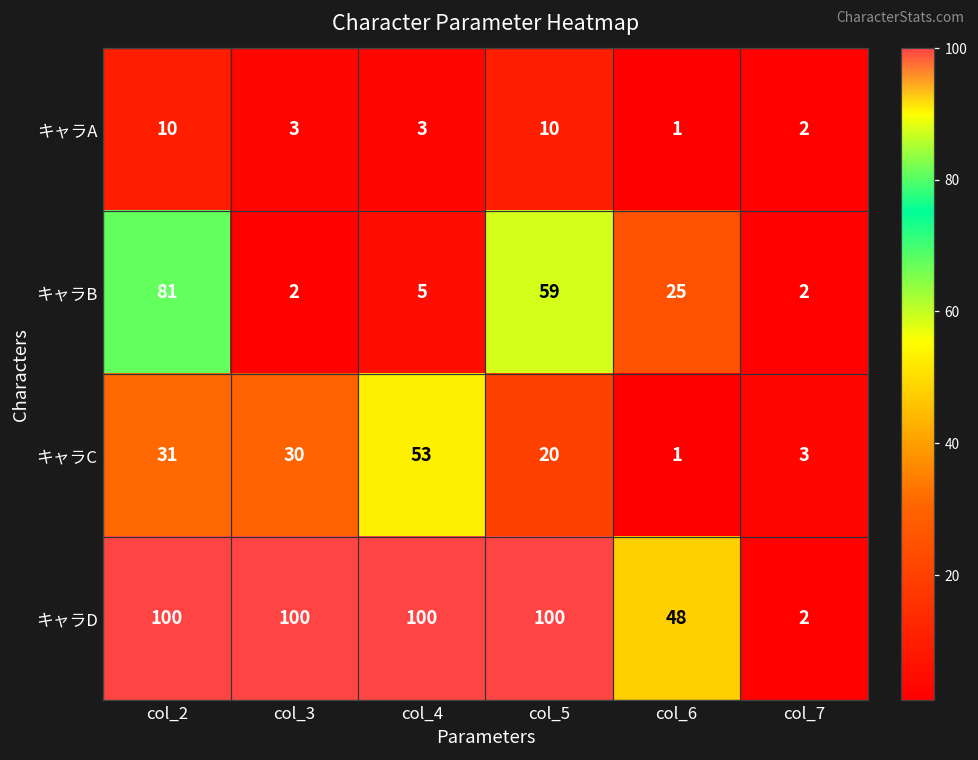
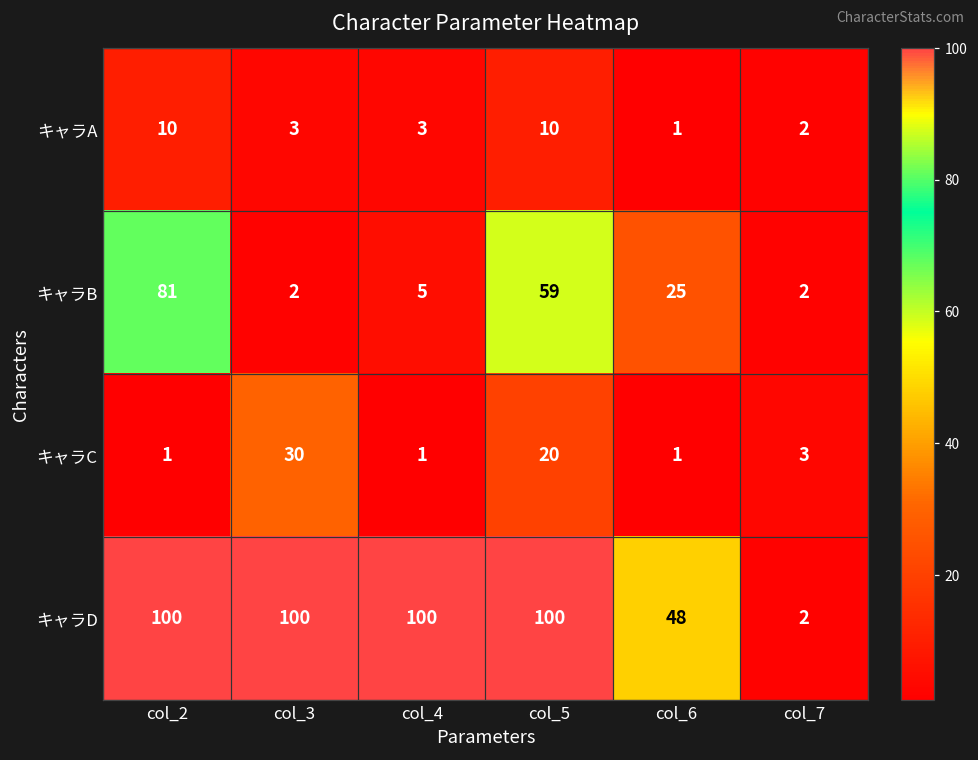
キャラC, col_2: 31 -> 1
キャラC, col_4: 53 -> 1
